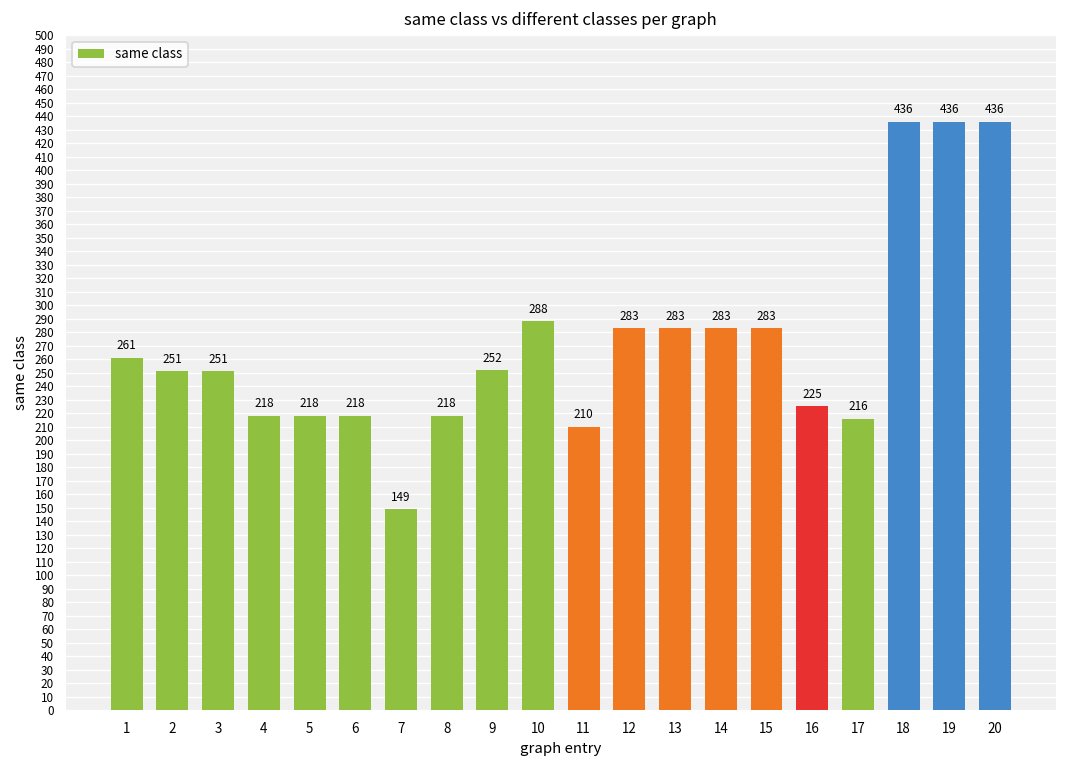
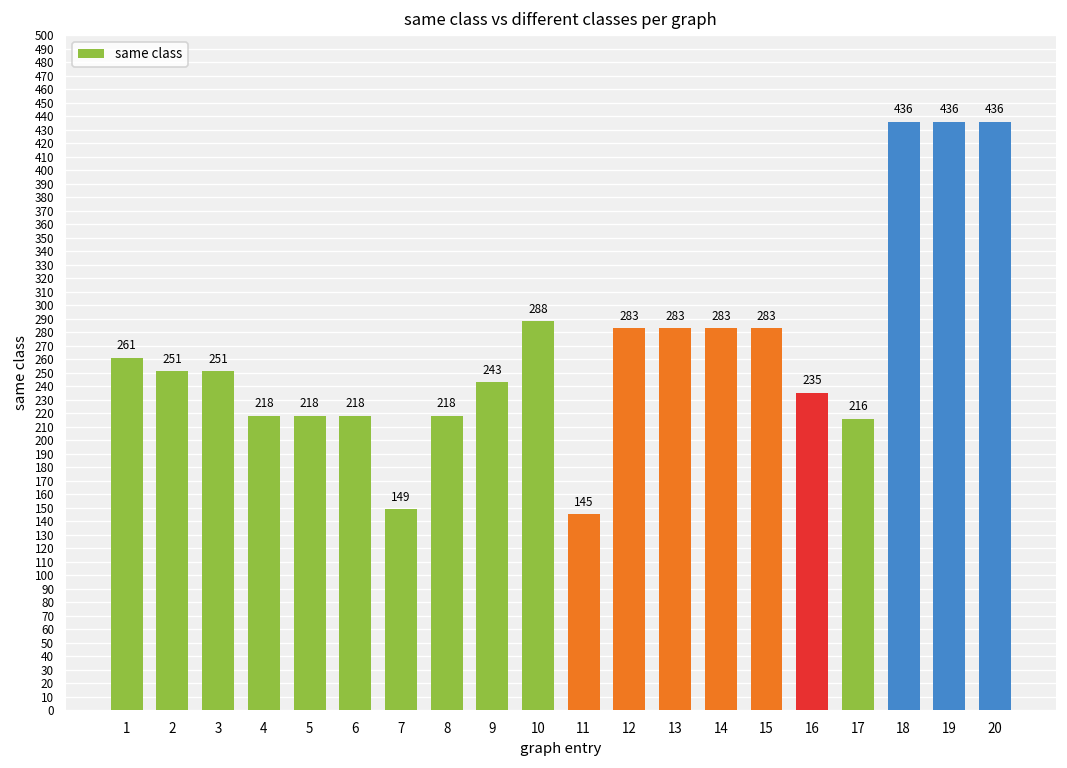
9: 252 -> 243
11: 210 -> 145
16: 225 -> 235
